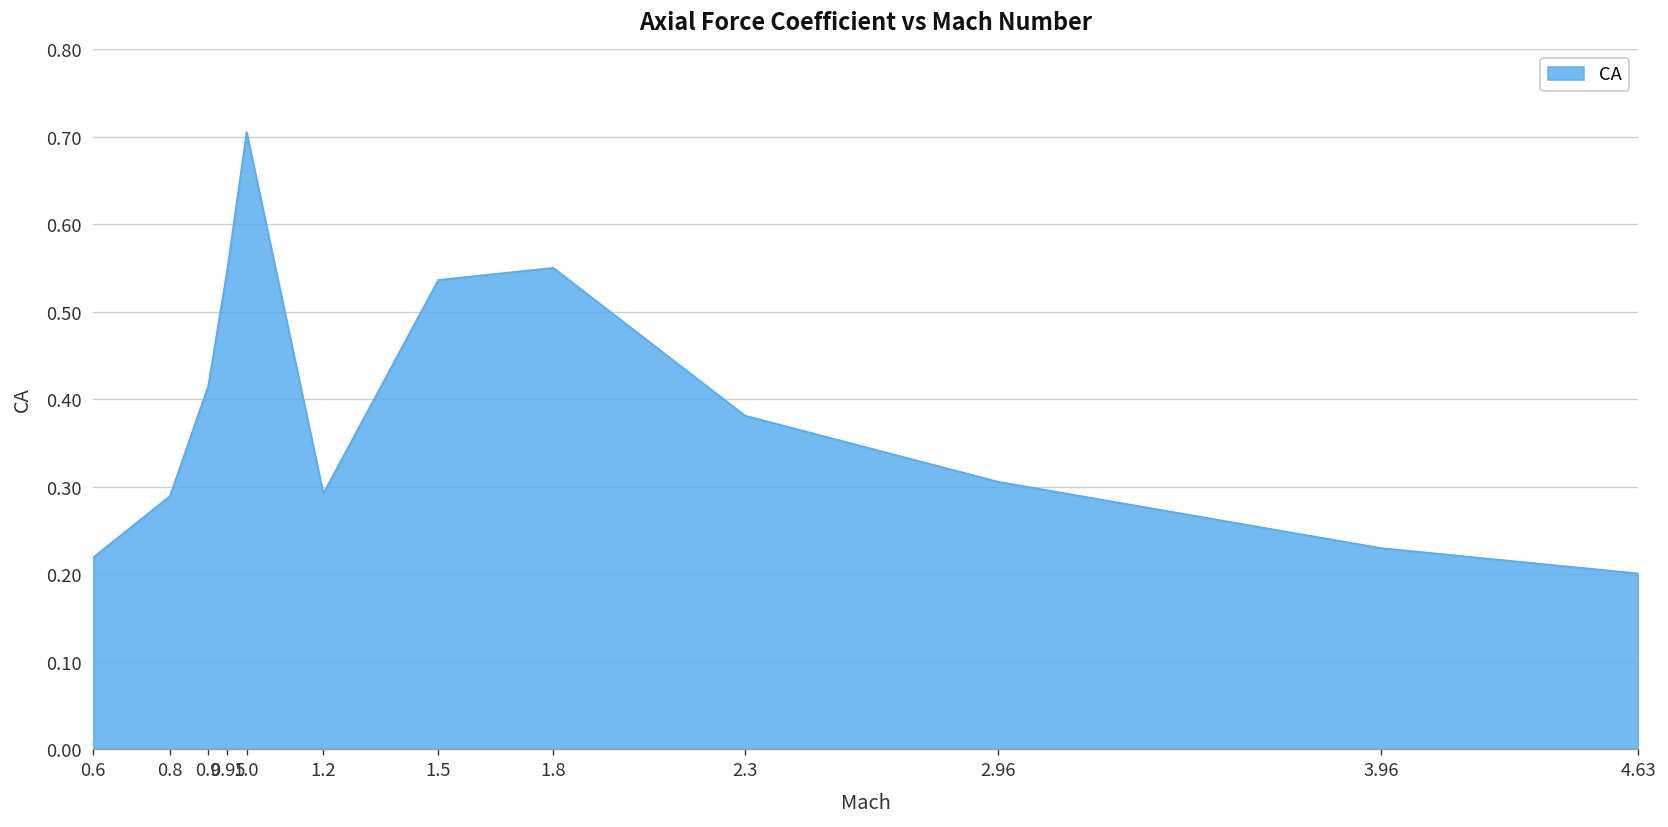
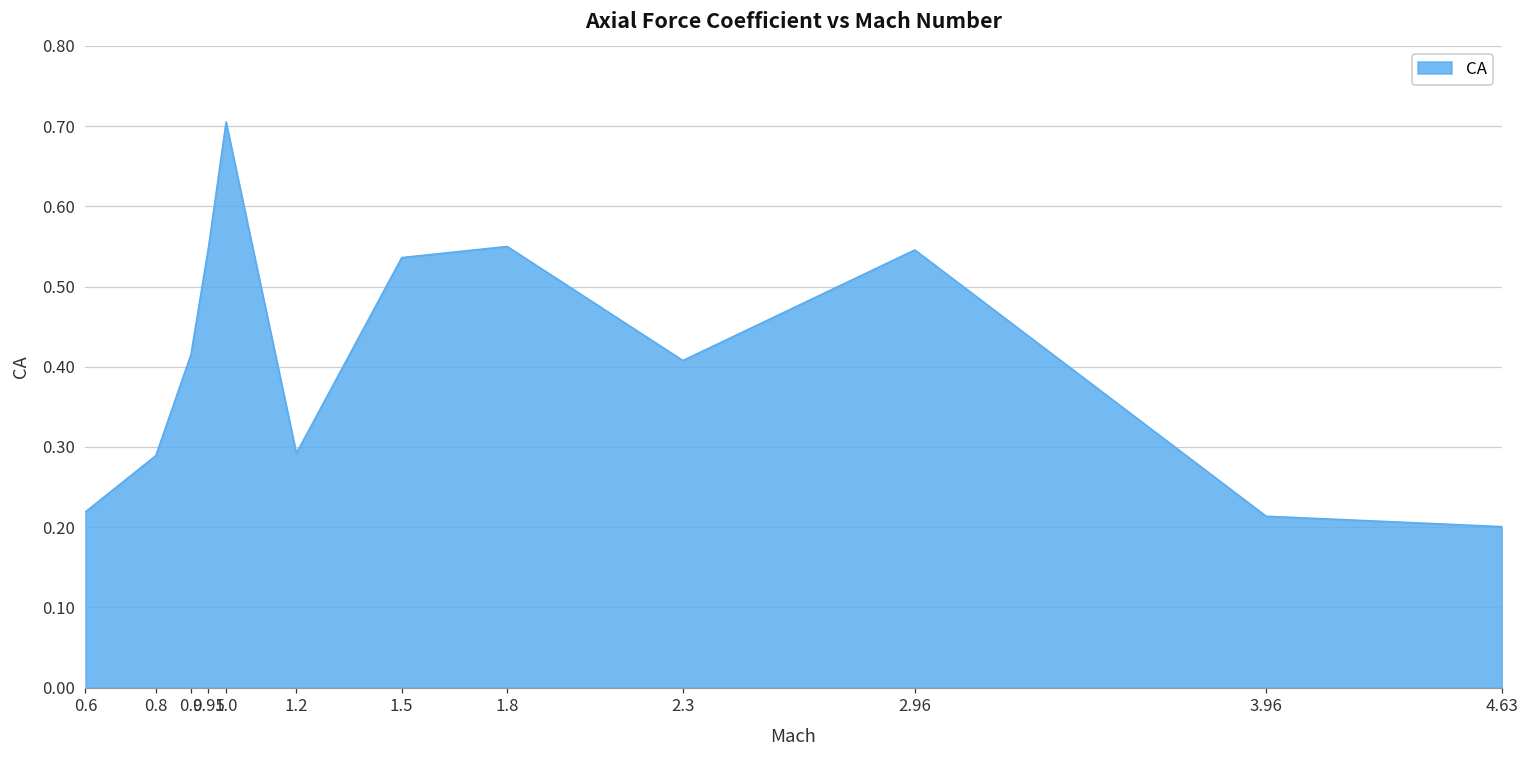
2.3: 0.38 -> 0.41
2.96: 0.31 -> 0.55
3.96: 0.23 -> 0.21
